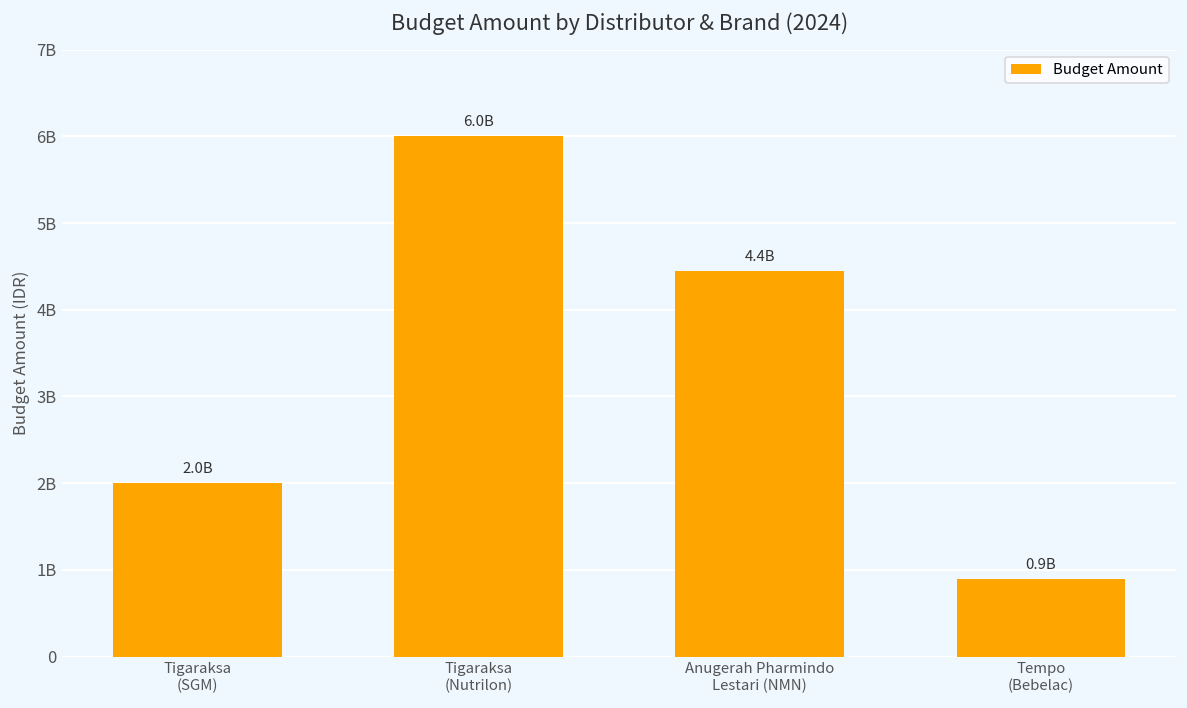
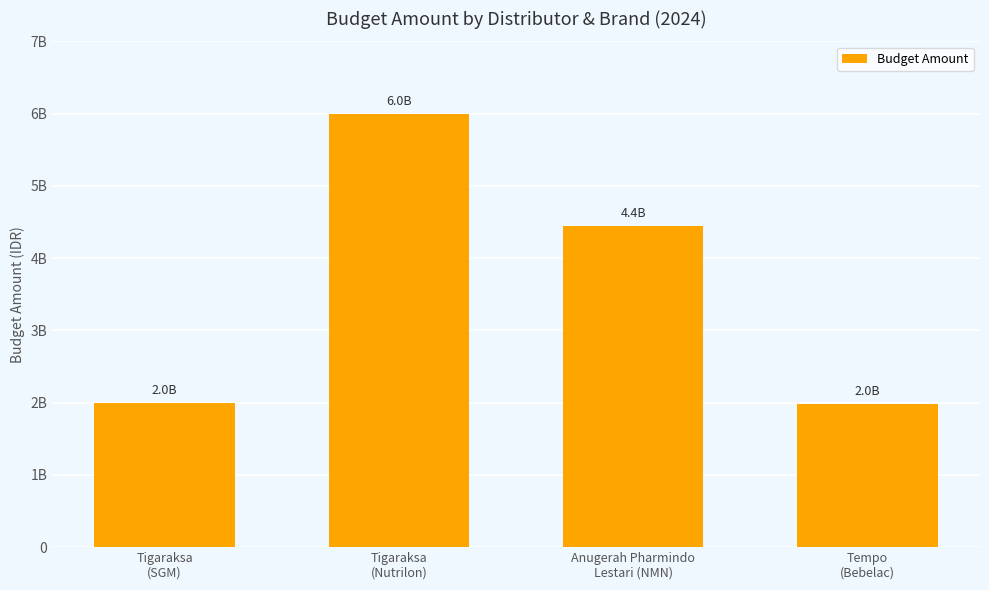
Tempo (Bebelac): 0.9B -> 2.0B
